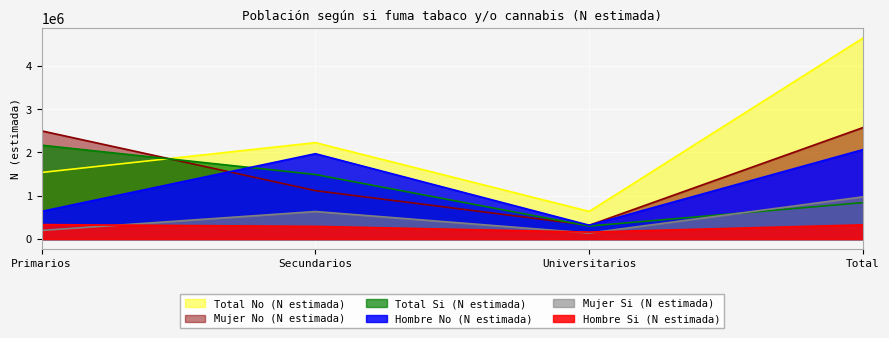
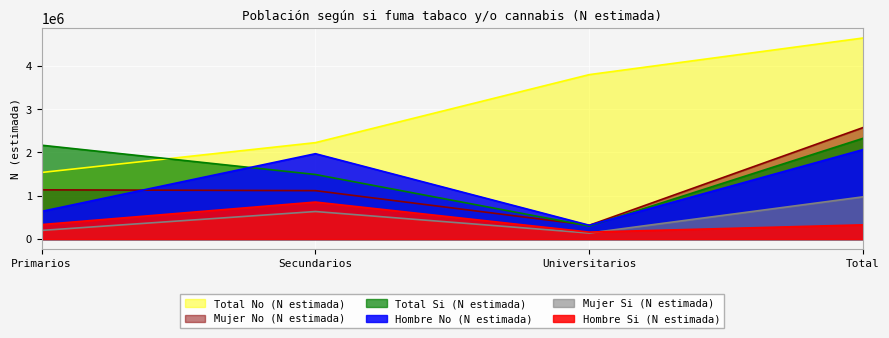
Mujer No (N estimada), Primarios: 2500000 -> 1100000
Hombre Si (N estimada), Secundarios: 300000 -> 900000
Total No (N estimada), Universitarios: 600000 -> 3800000
Total Si (N estimada), Total: 800000 -> 2300000
